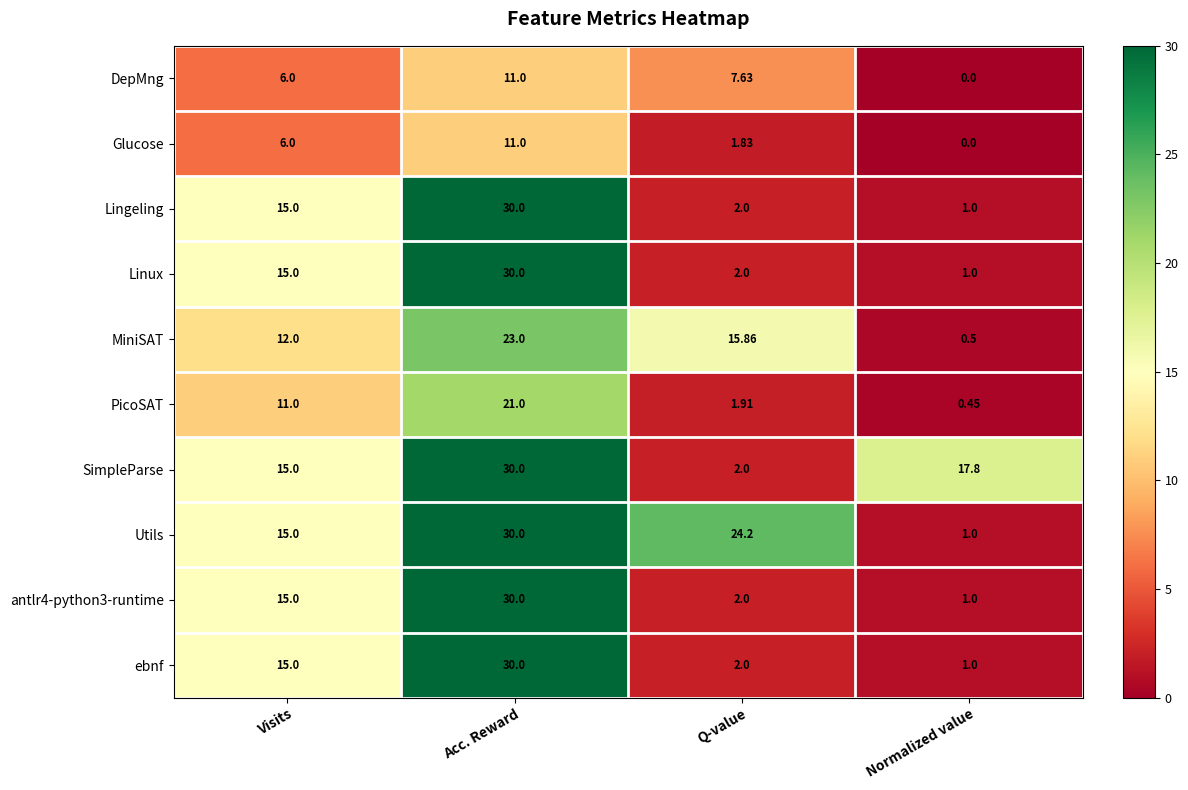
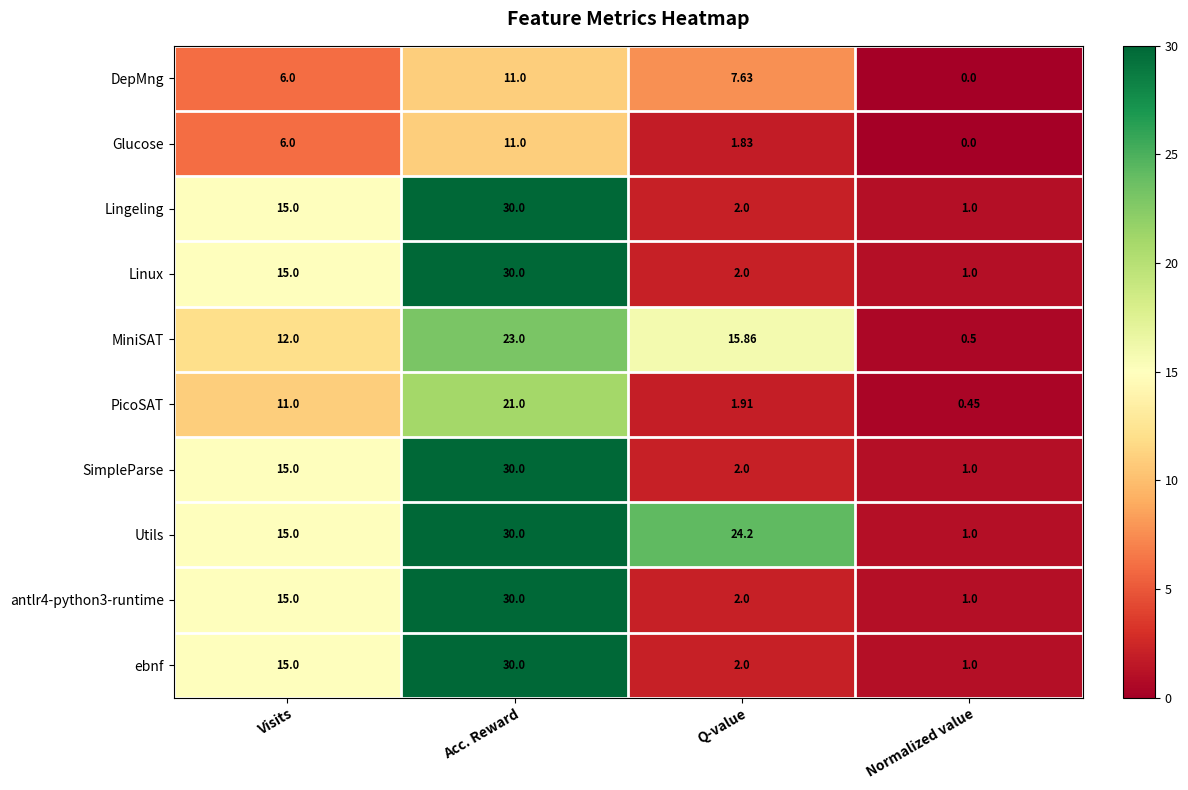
SimpleParse, Normalized value: 17.8 -> 1.0
